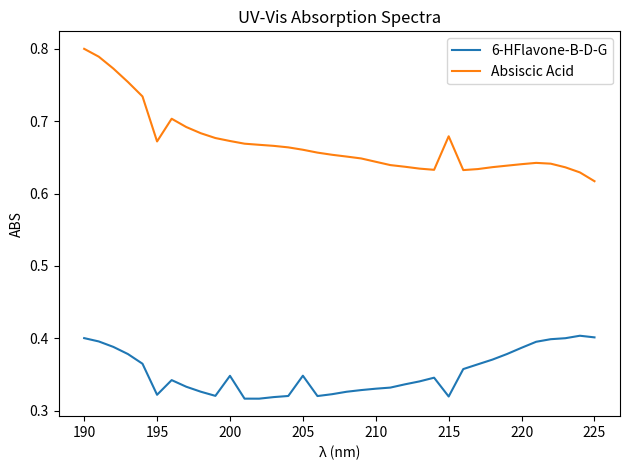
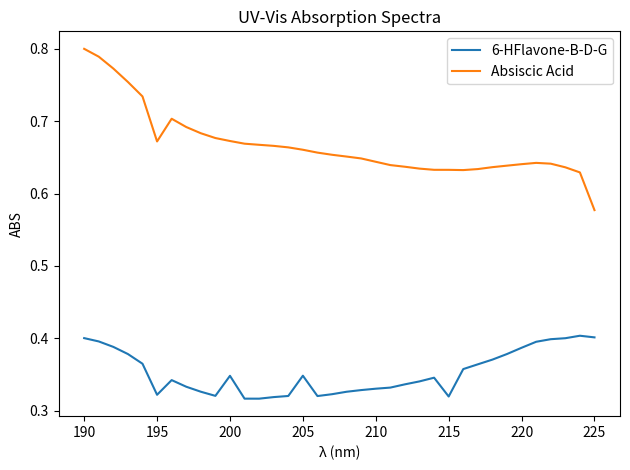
Absiscic Acid, 215: 0.68 -> 0.63
Absiscic Acid, 225: 0.62 -> 0.58
